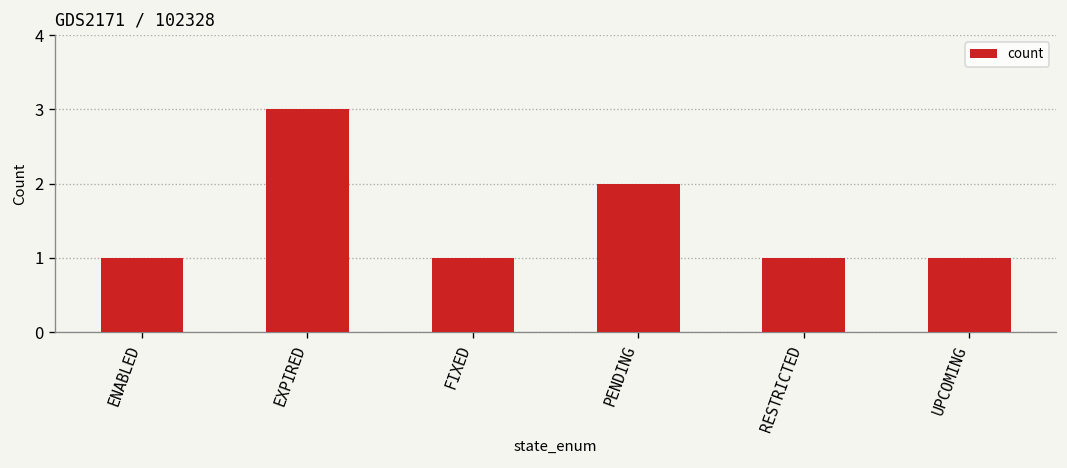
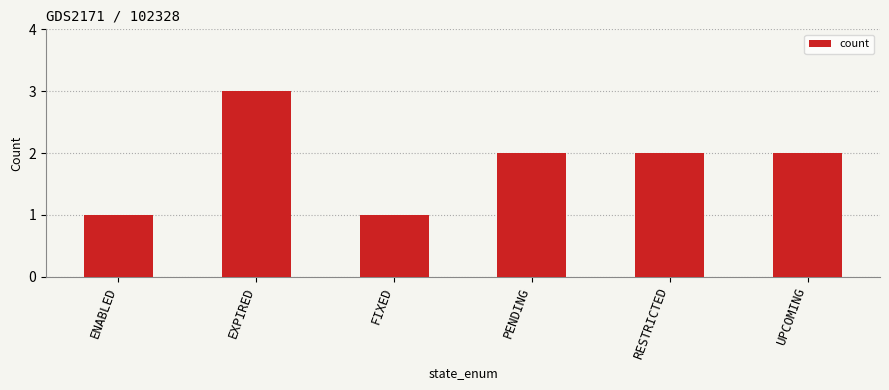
RESTRICTED: 1 -> 2
UPCOMING: 1 -> 2
